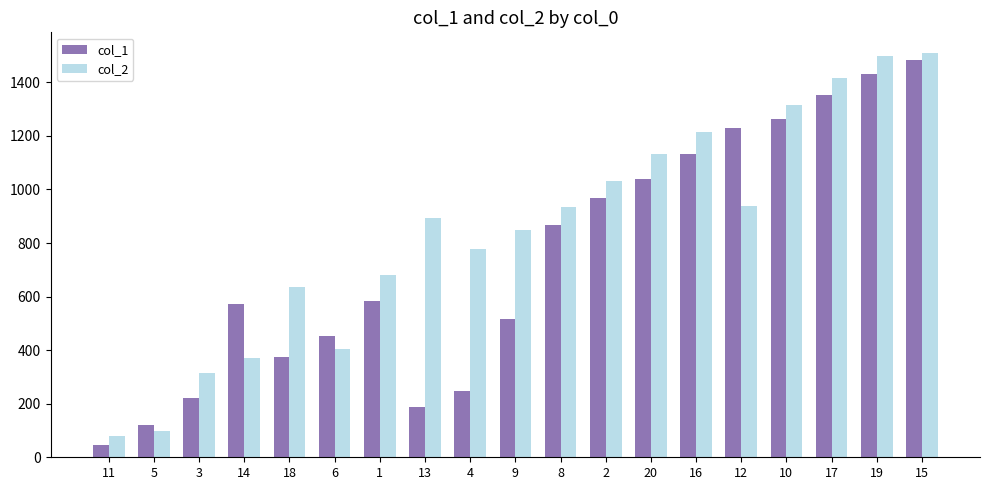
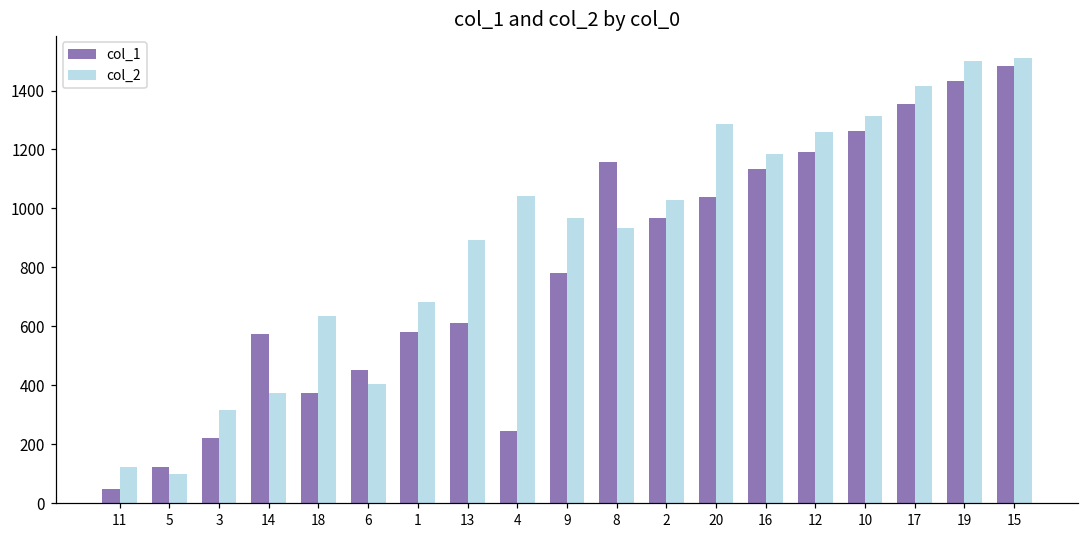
col_2, 11: 80 -> 120
col_1, 13: 190 -> 610
col_2, 4: 780 -> 1040
col_1, 9: 520 -> 780
col_2, 9: 850 -> 970
col_1, 8: 870 -> 1160
col_2, 20: 1130 -> 1290
col_2, 16: 1220 -> 1180
col_1, 12: 1230 -> 1190
col_2, 12: 940 -> 1260
